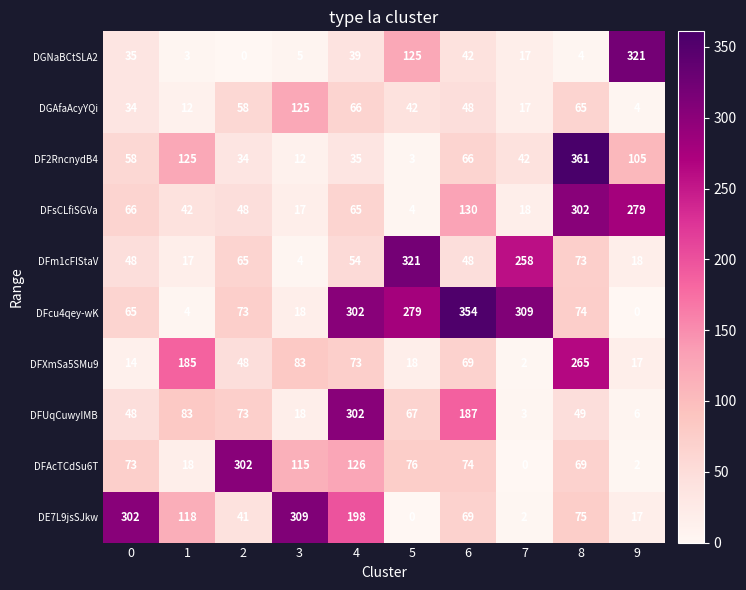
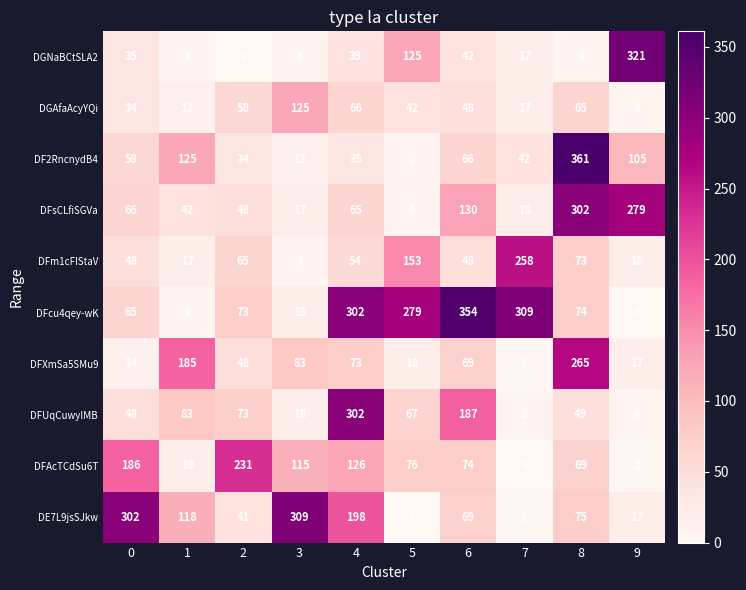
DFm1cFIStaV, 5: 321 -> 153
DFAcTCdSu6T, 0: 73 -> 186
DFAcTCdSu6T, 2: 302 -> 231
